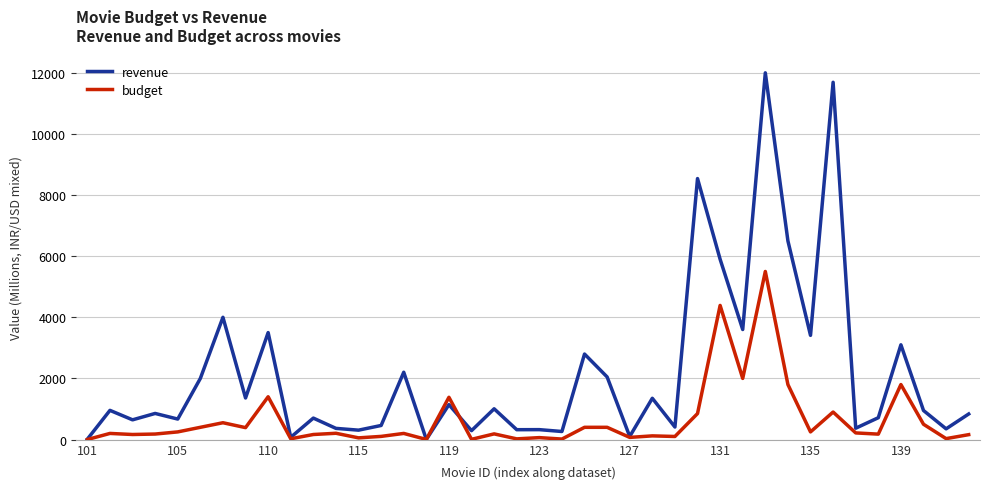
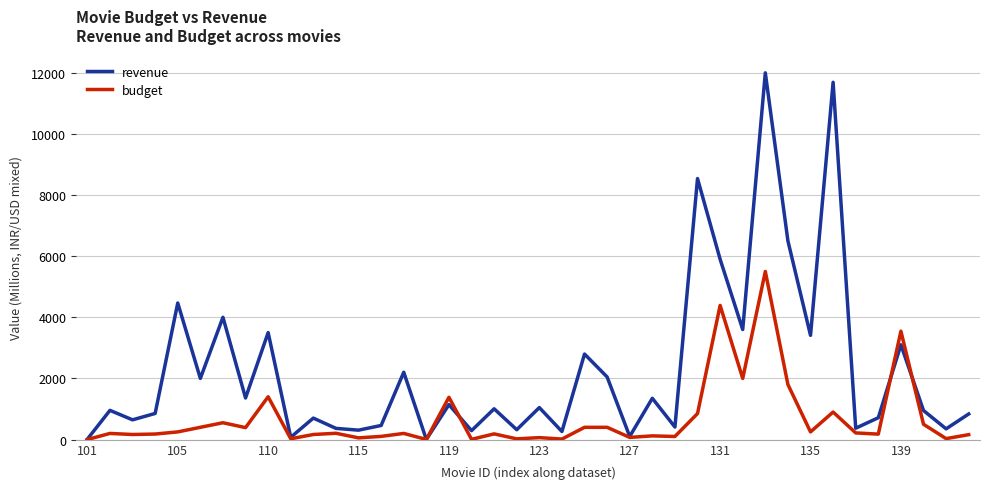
revenue, 105: 700 -> 4500
revenue, 123: 300 -> 1000
budget, 139: 1800 -> 3500
